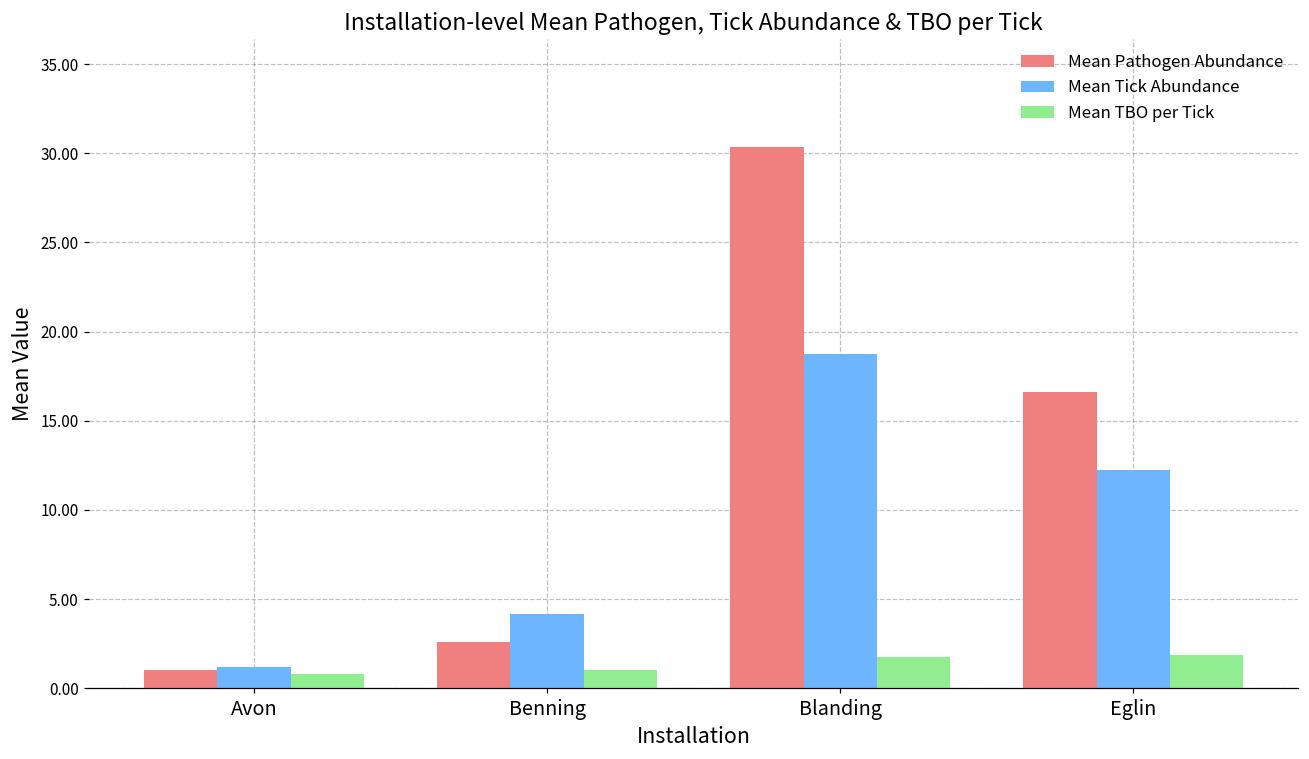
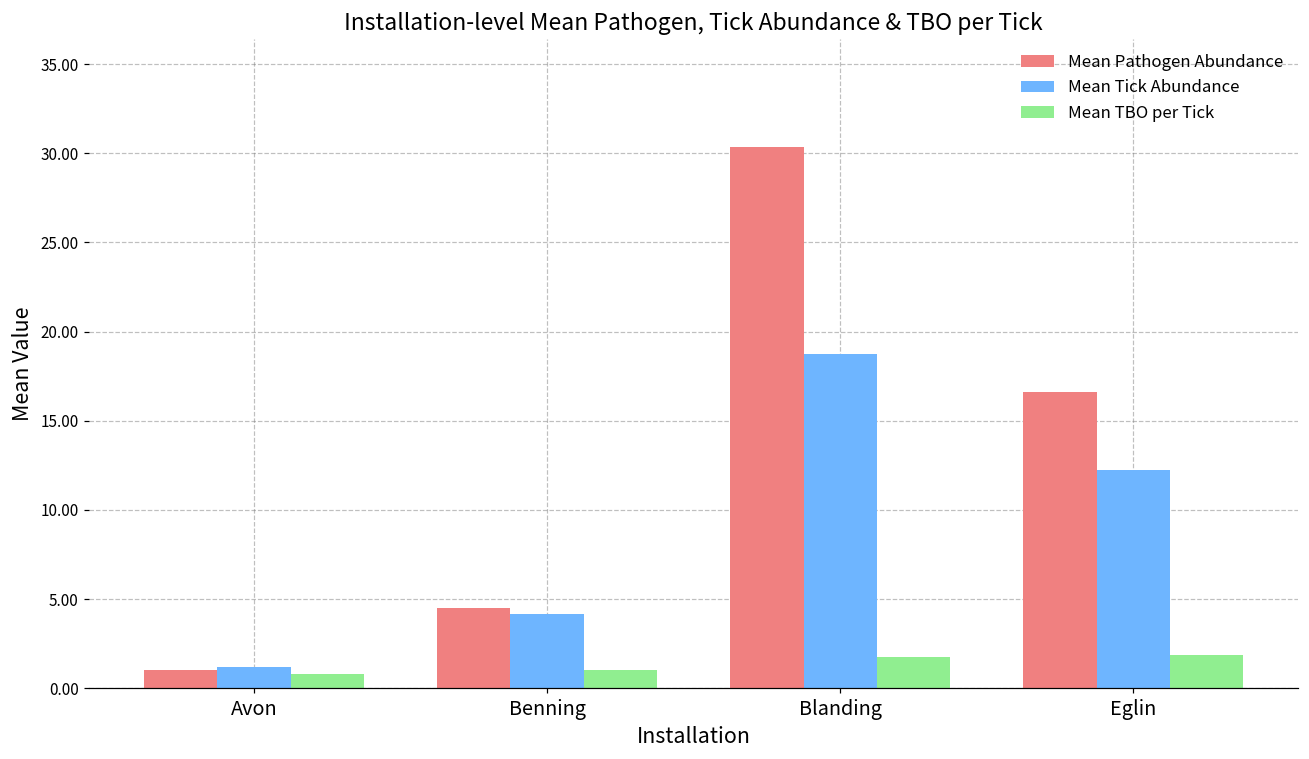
Mean Pathogen Abundance, Benning: 2.6 -> 4.5
